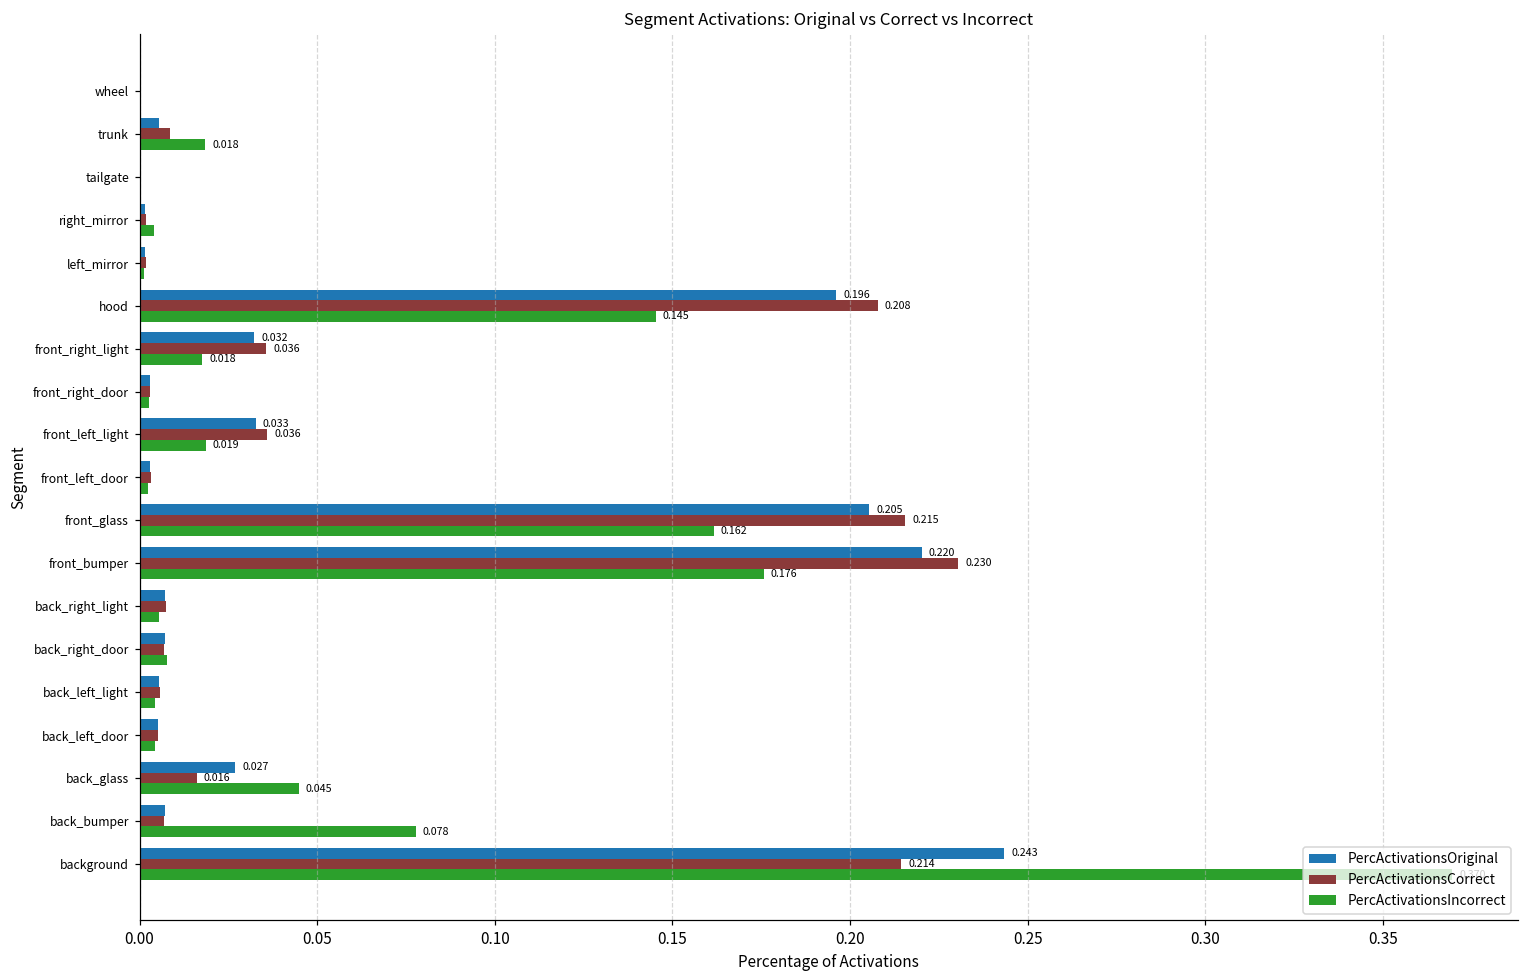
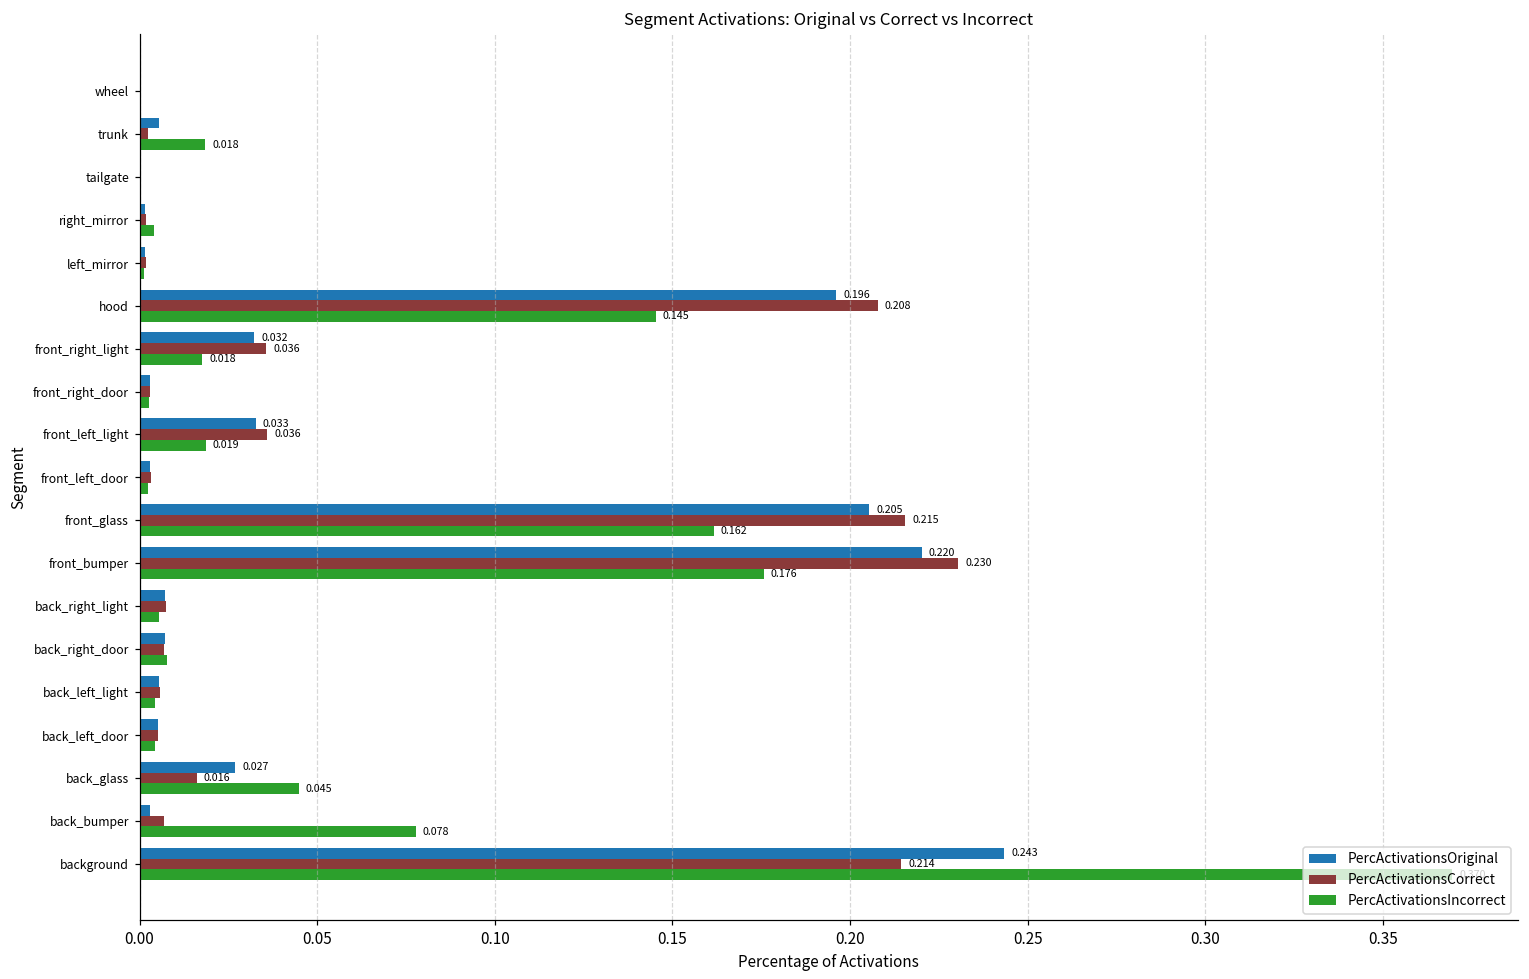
PercActivationsCorrect, trunk: 0.009 -> 0.002
PercActivationsOriginal, back_bumper: 0.007 -> 0.003
